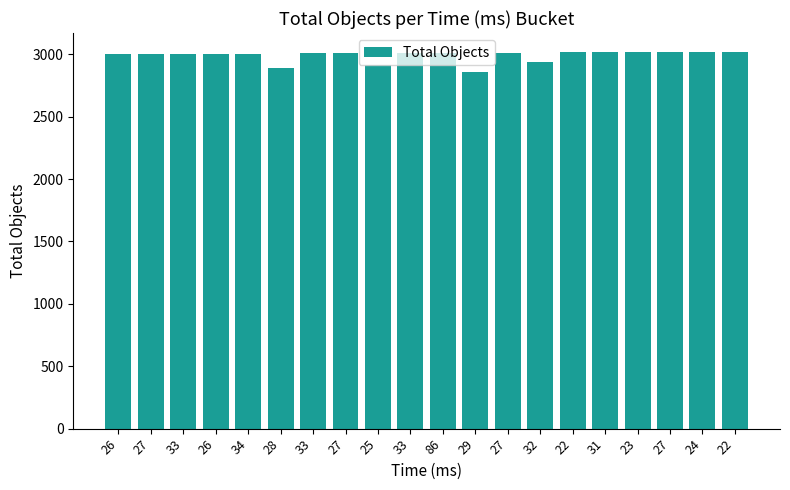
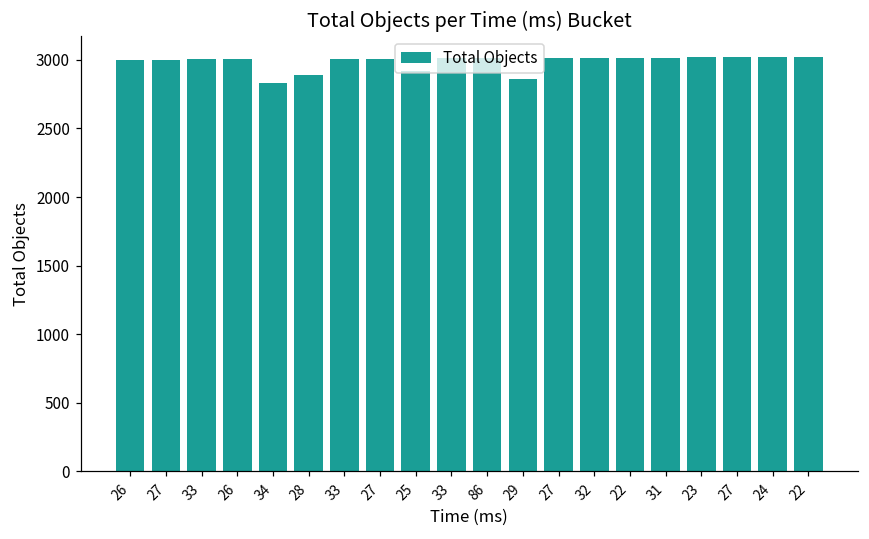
34: 3010 -> 2830
32: 2940 -> 3010
